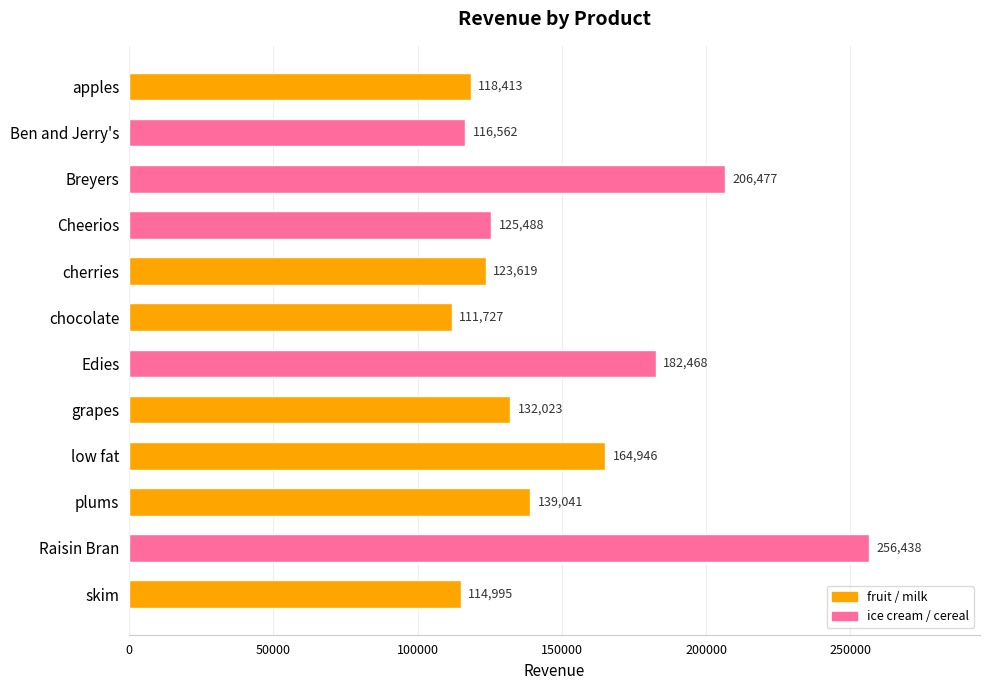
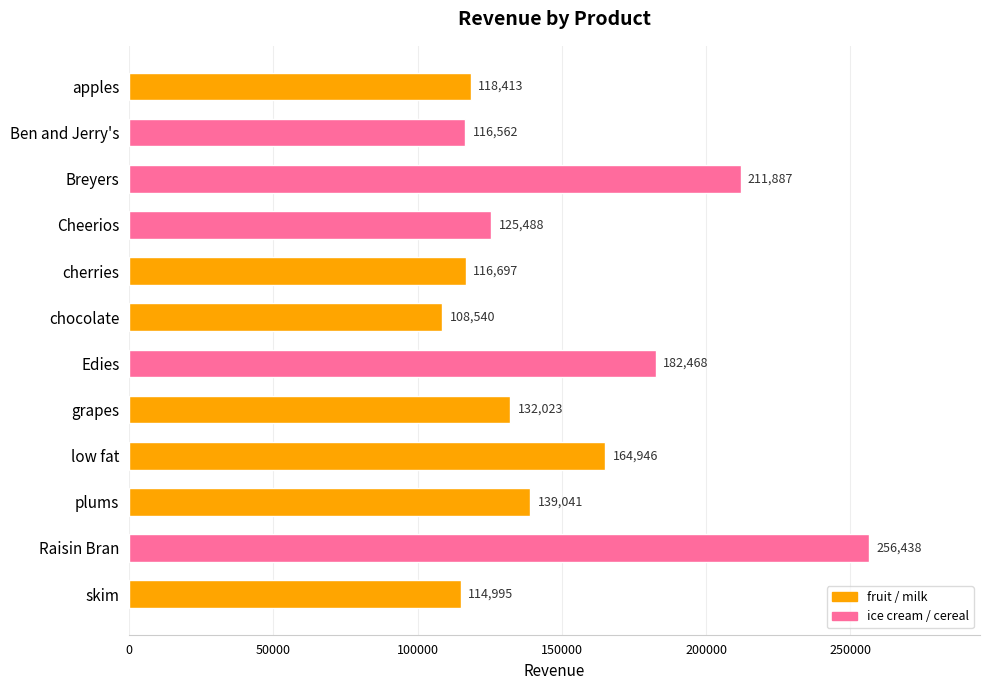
Breyers: 206,477 -> 211,887
cherries: 123,619 -> 116,697
chocolate: 111,727 -> 108,540
